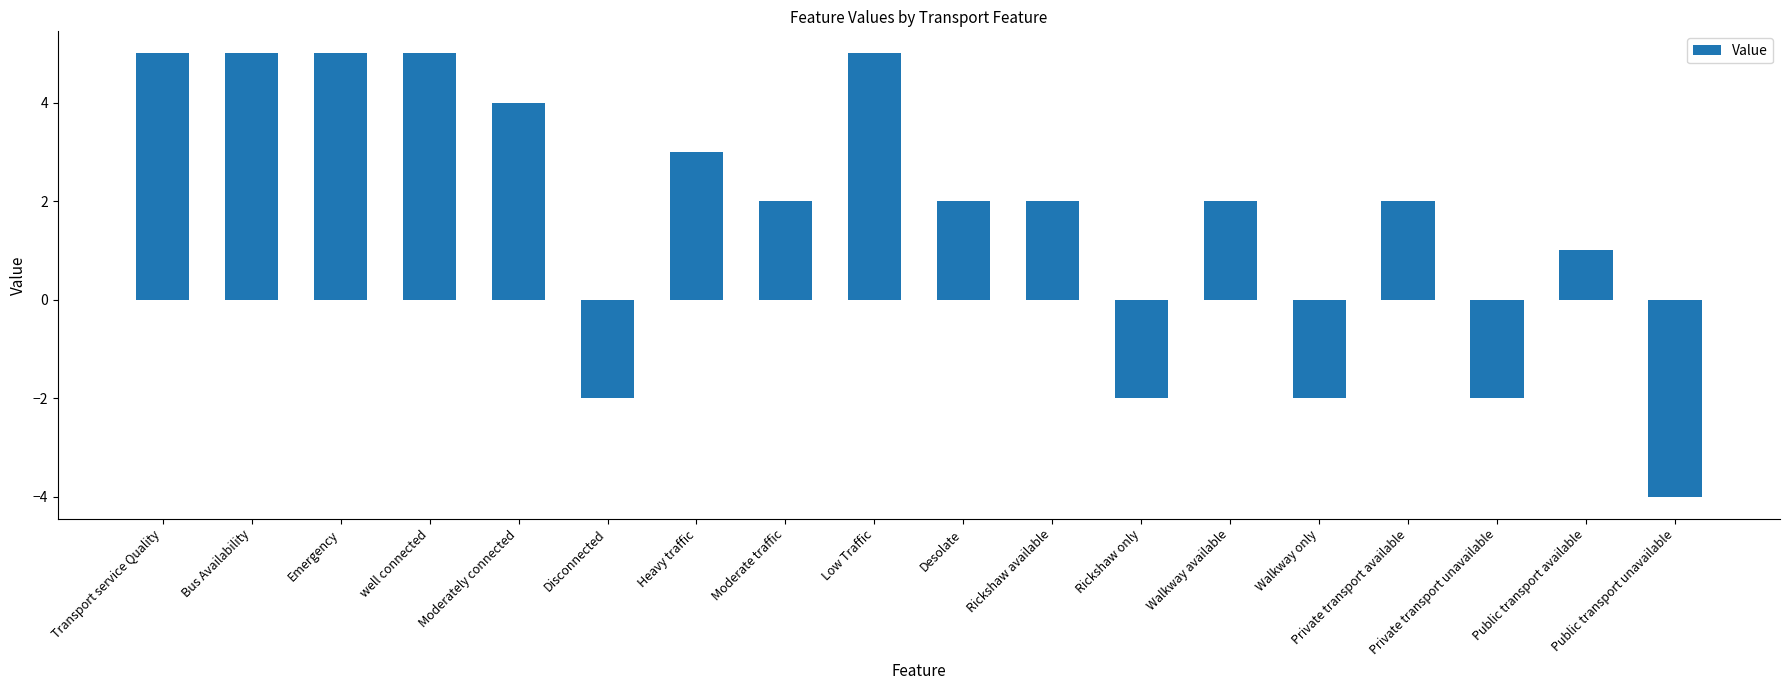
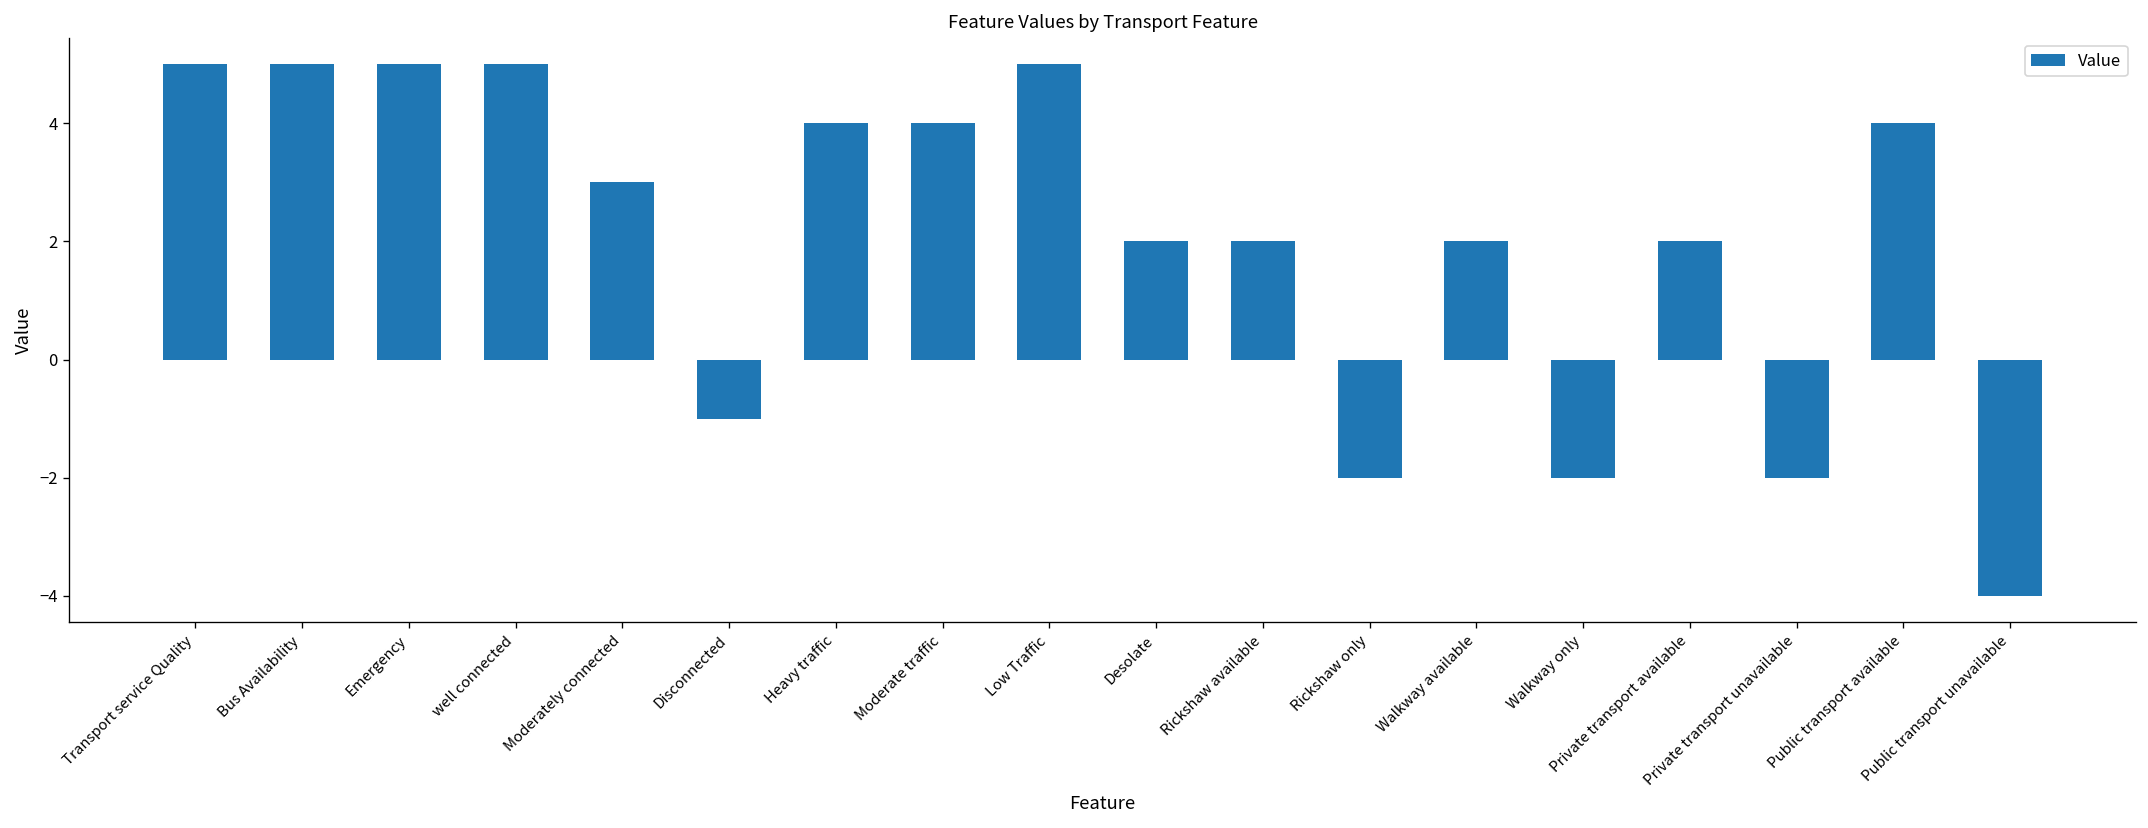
Moderately connected: 4 -> 3
Disconnected: -2 -> -1
Heavy traffic: 3 -> 4
Moderate traffic: 2 -> 4
Public transport available: 1 -> 4
